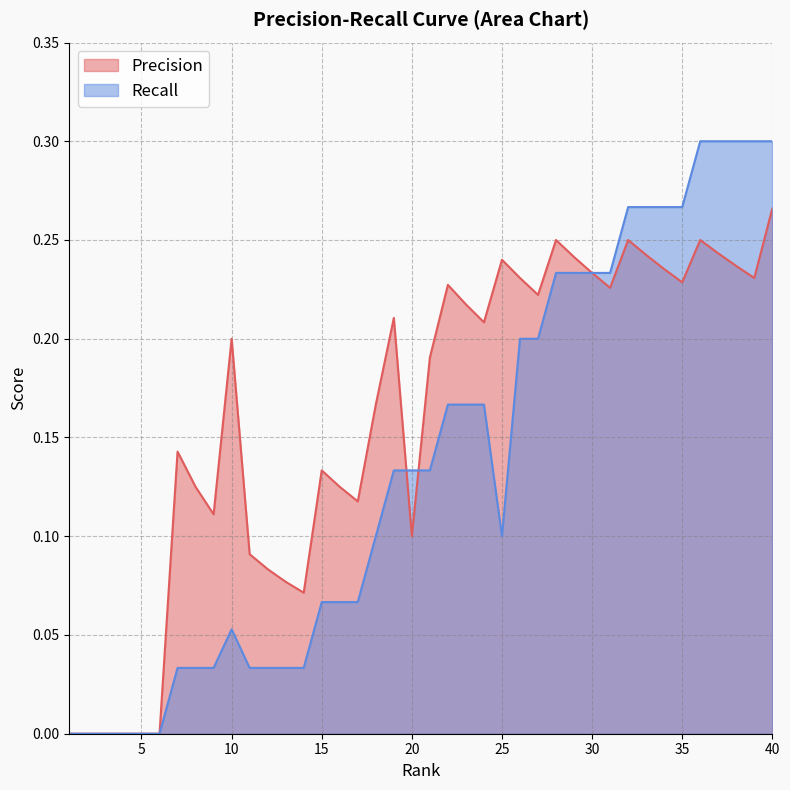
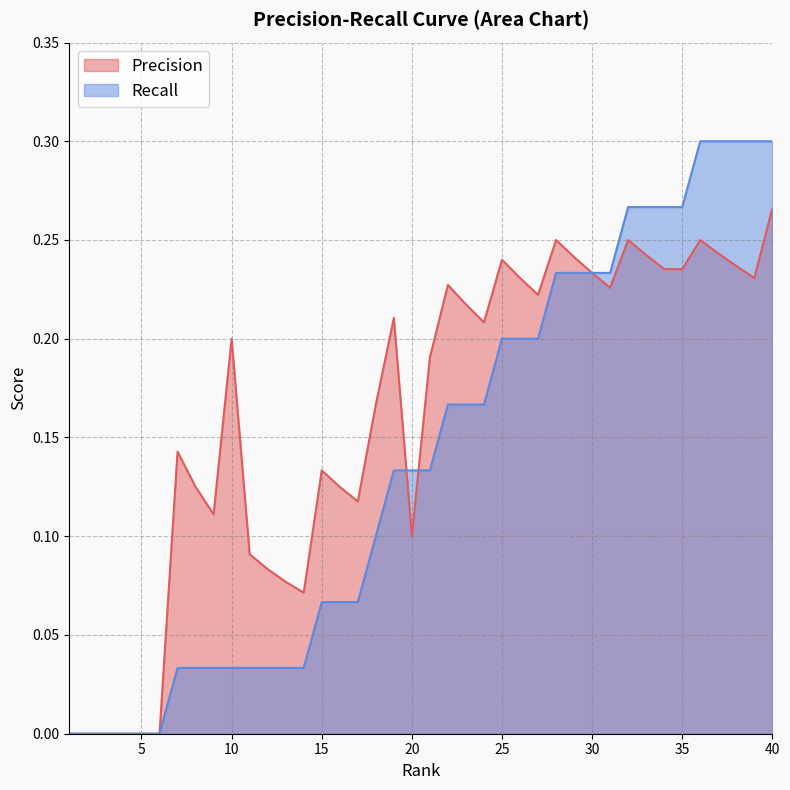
Recall, 10: 0.053 -> 0.033
Recall, 25: 0.1 -> 0.2
Precision, 35: 0.229 -> 0.235
